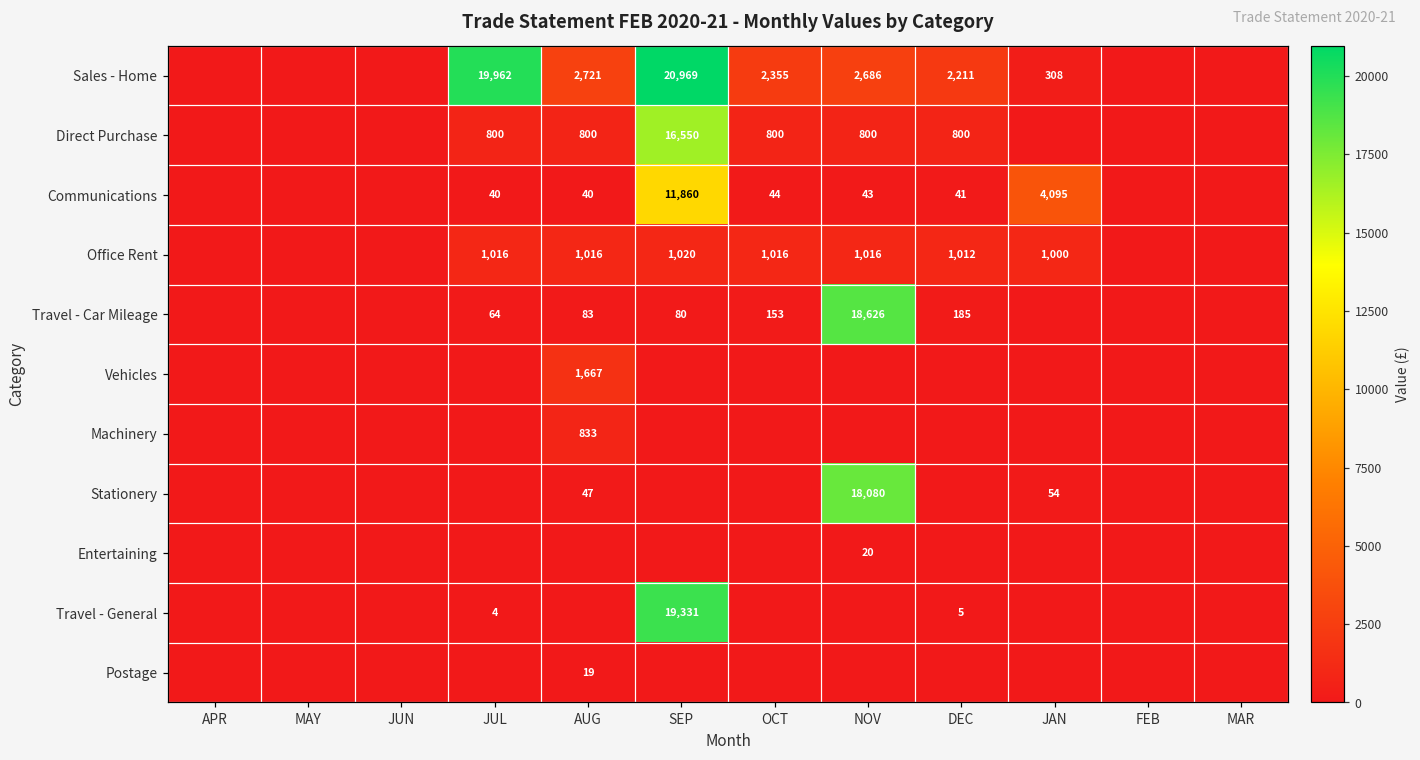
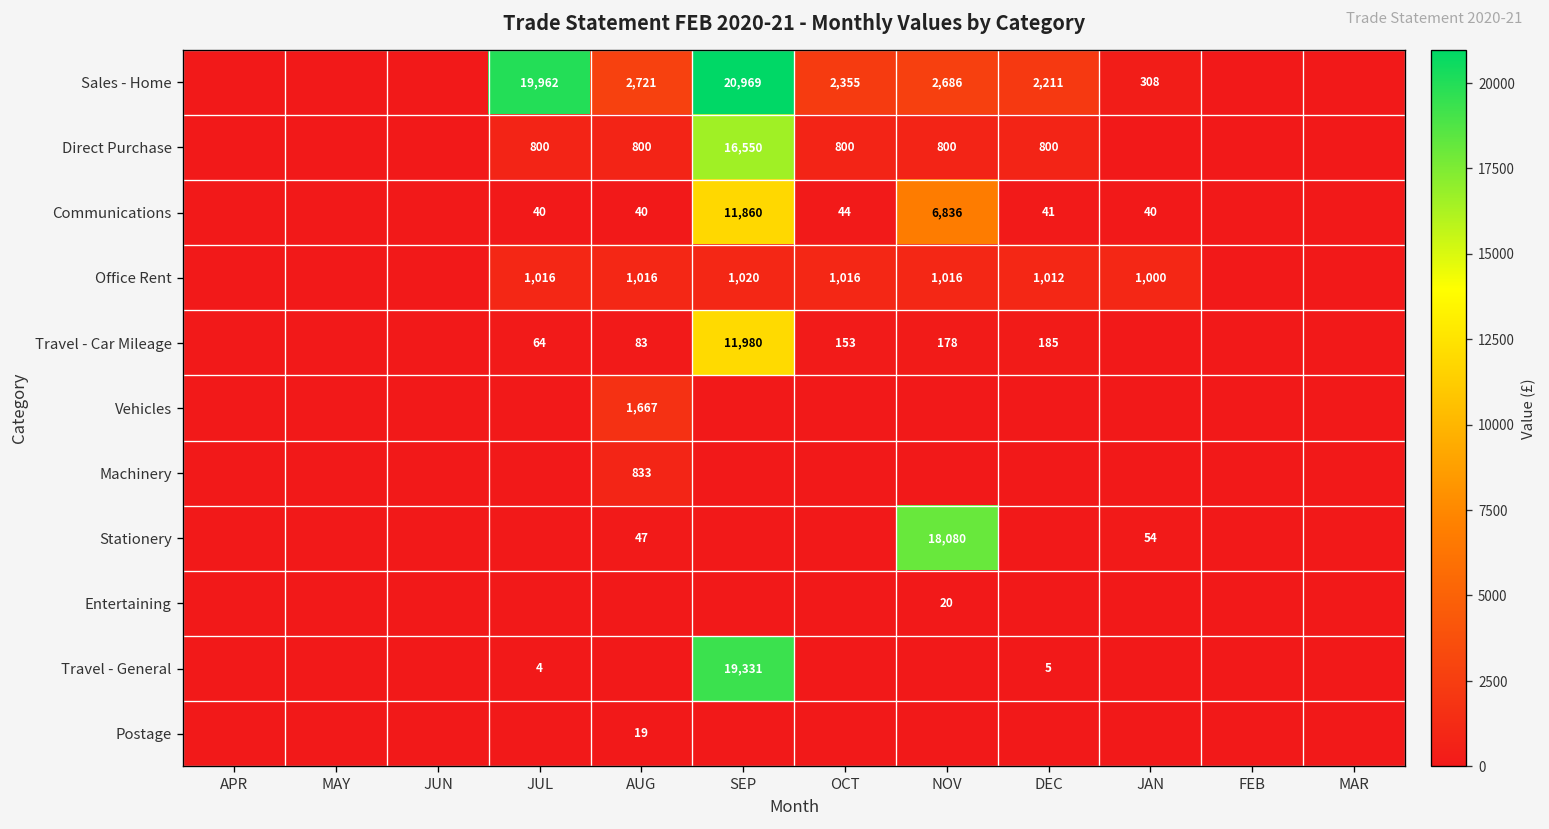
Communications, NOV: 43 -> 6,836
Communications, JAN: 4,095 -> 40
Travel - Car Mileage, SEP: 80 -> 11,980
Travel - Car Mileage, NOV: 18,626 -> 178
